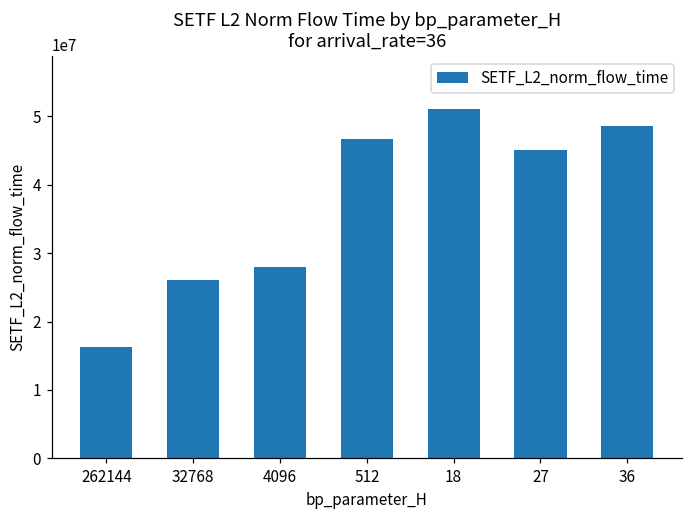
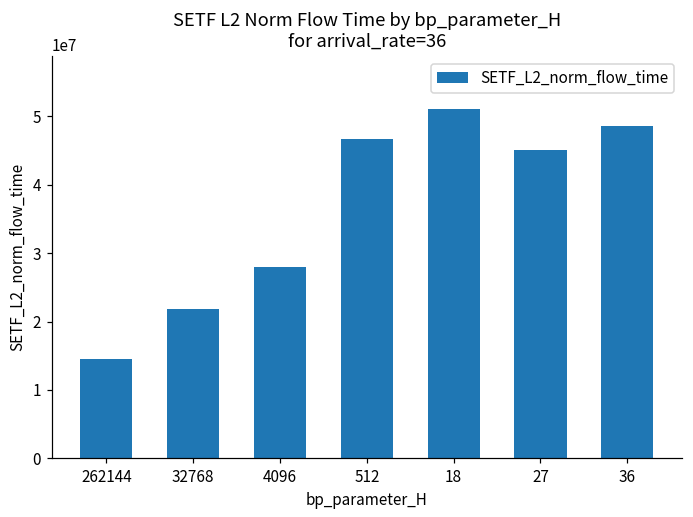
262144: 16000000 -> 15000000
32768: 26000000 -> 22000000
